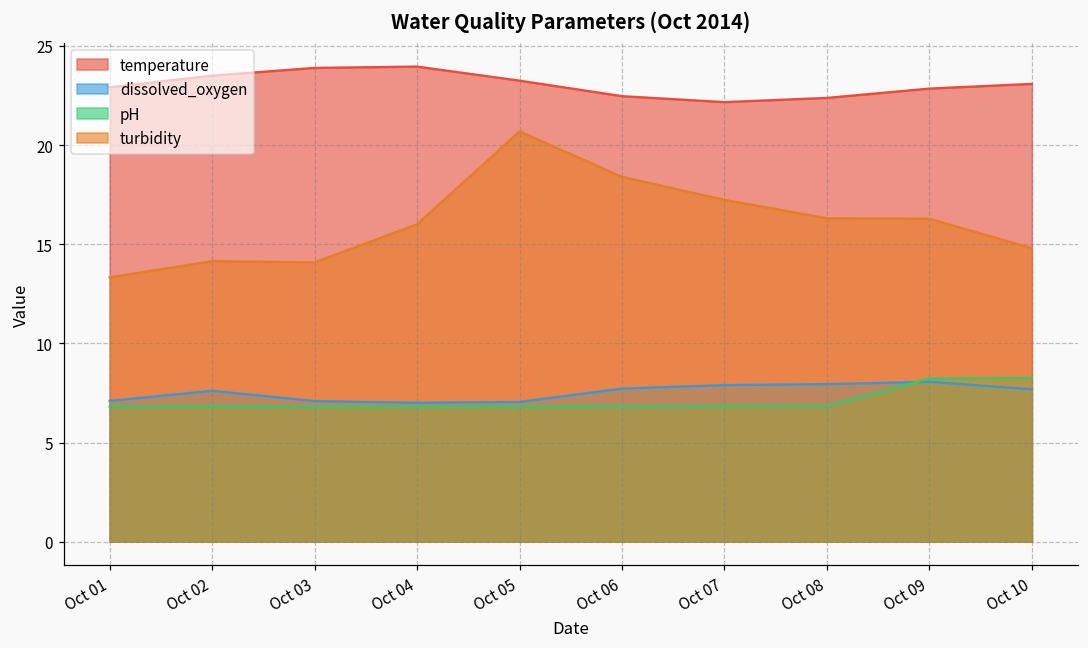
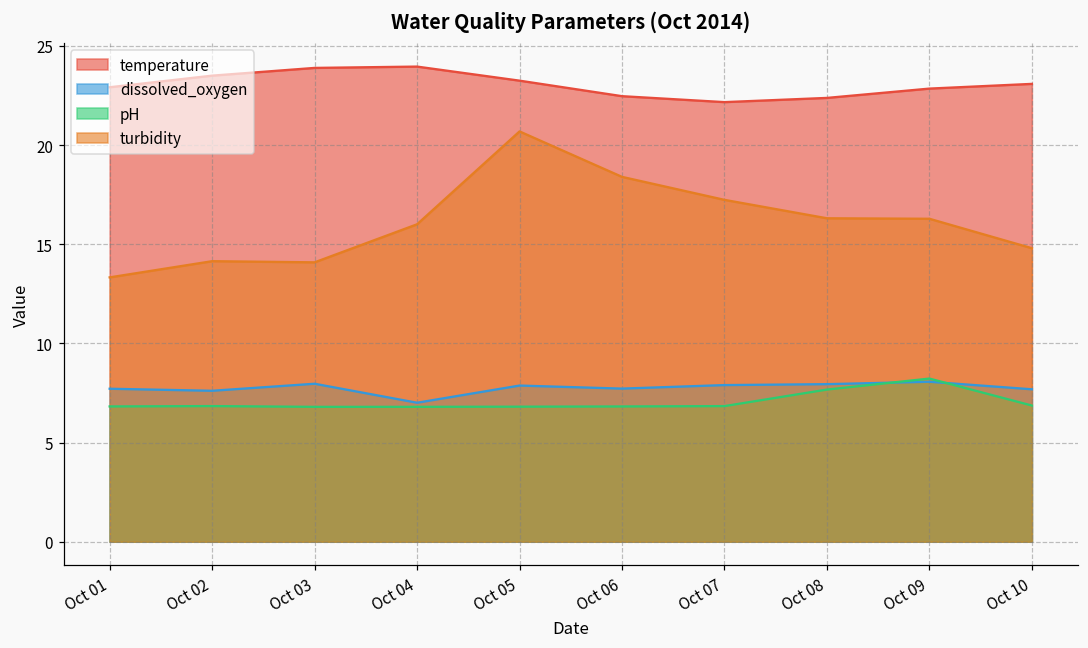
dissolved_oxygen, Oct 01: 7.1 -> 7.7
dissolved_oxygen, Oct 03: 7.1 -> 8.0
dissolved_oxygen, Oct 05: 7.0 -> 7.9
pH, Oct 08: 6.8 -> 7.7
pH, Oct 10: 8.3 -> 6.9
